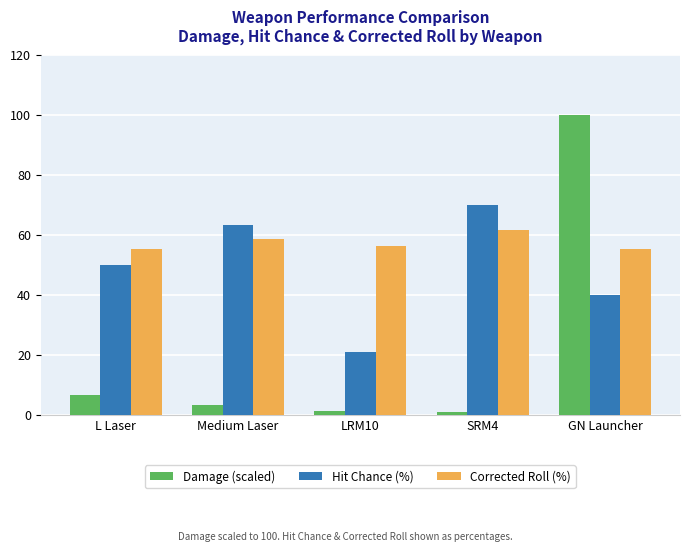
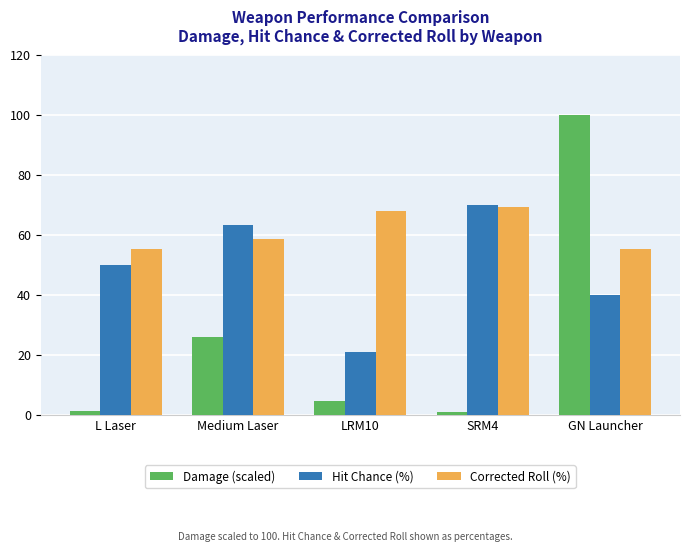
Damage (scaled), L Laser: 6 -> 1
Damage (scaled), Medium Laser: 3 -> 26
Damage (scaled), LRM10: 1 -> 5
Corrected Roll (%), LRM10: 56 -> 68
Corrected Roll (%), SRM4: 62 -> 69
